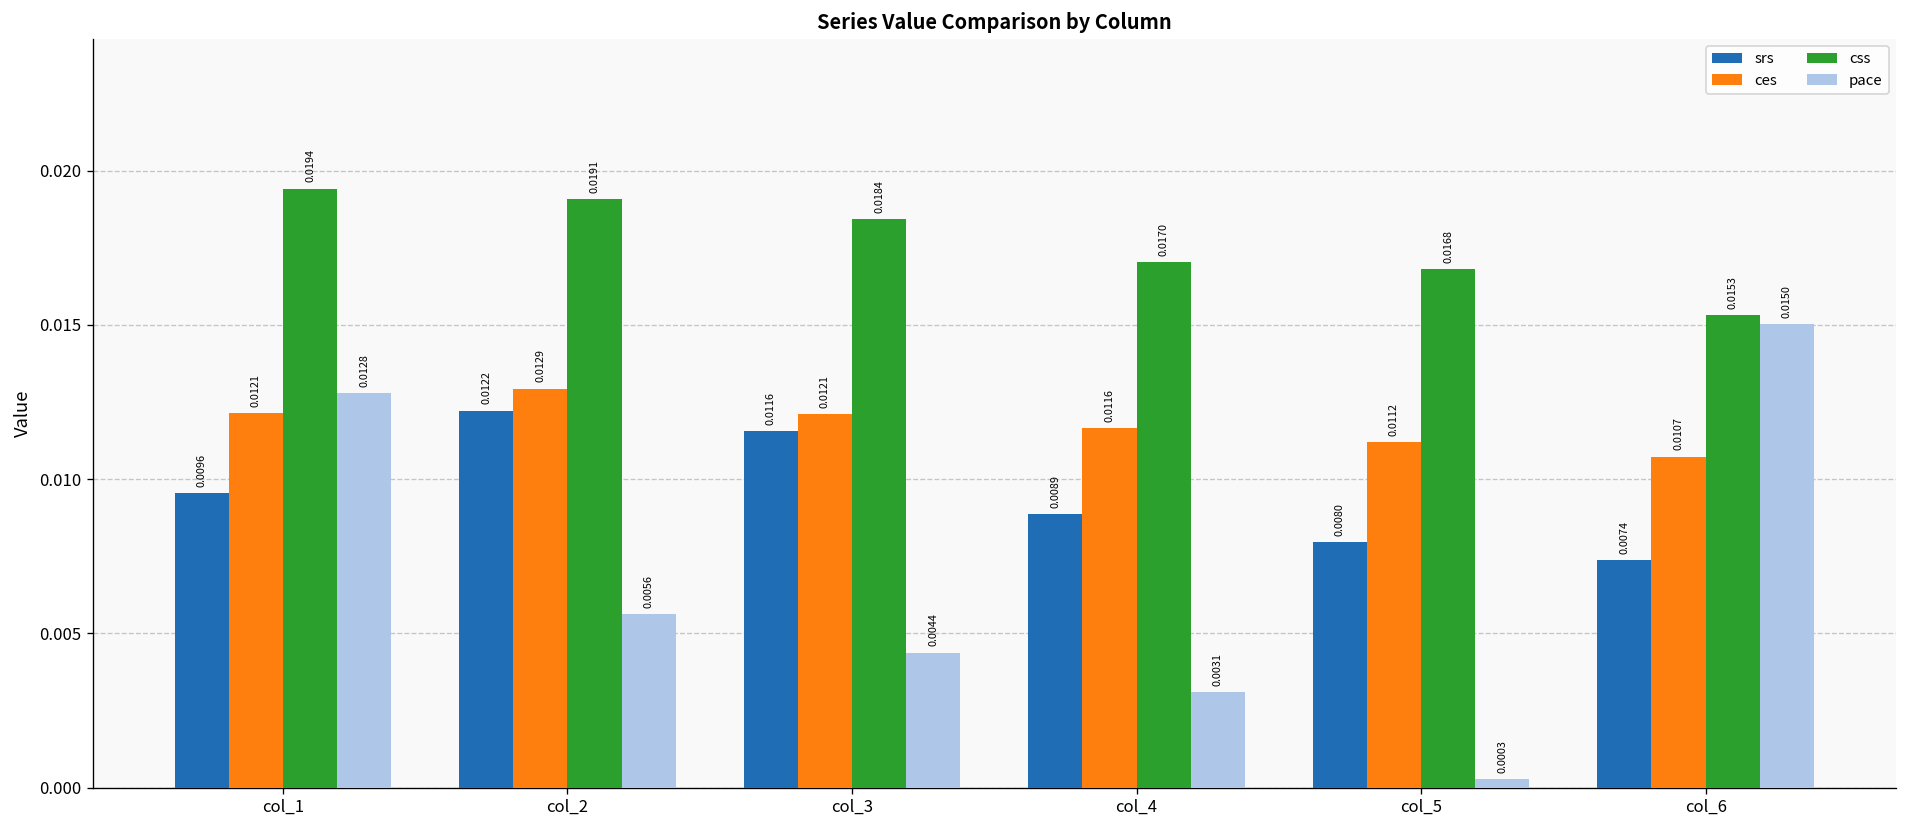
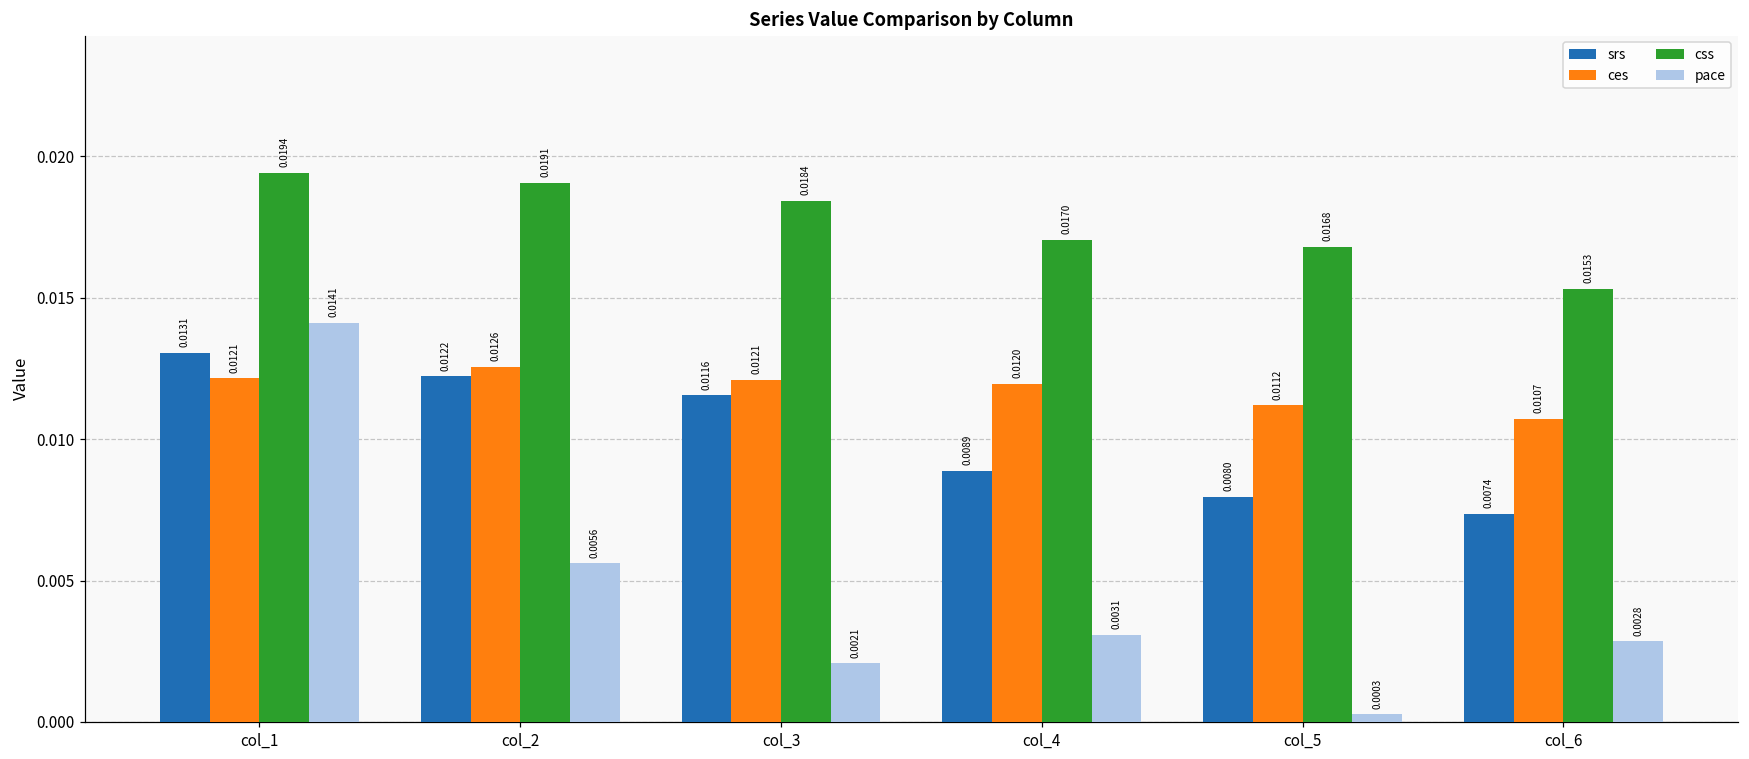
srs, col_1: 0.0096 -> 0.0131
pace, col_1: 0.0128 -> 0.0141
ces, col_2: 0.0129 -> 0.0126
pace, col_3: 0.0044 -> 0.0021
ces, col_4: 0.0116 -> 0.0120
pace, col_6: 0.0150 -> 0.0028
